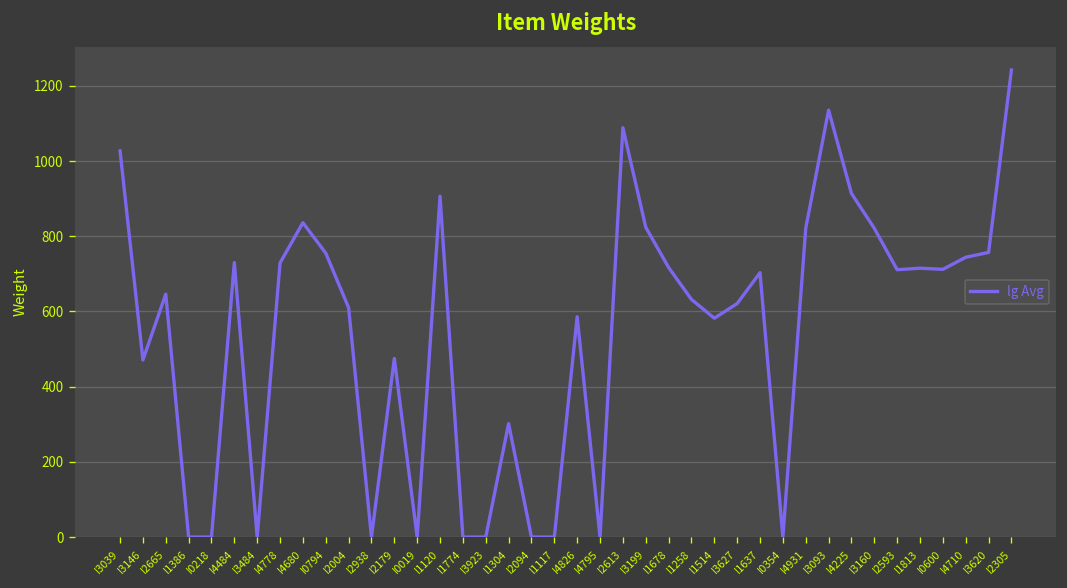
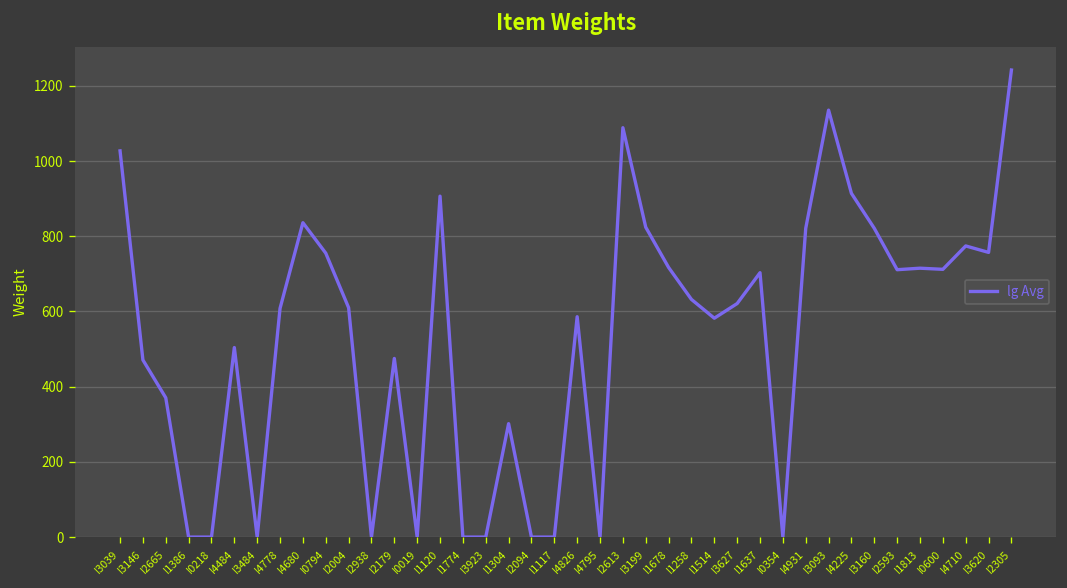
I2665: 650 -> 370
I4484: 730 -> 500
I4778: 730 -> 610
I4710: 740 -> 770
